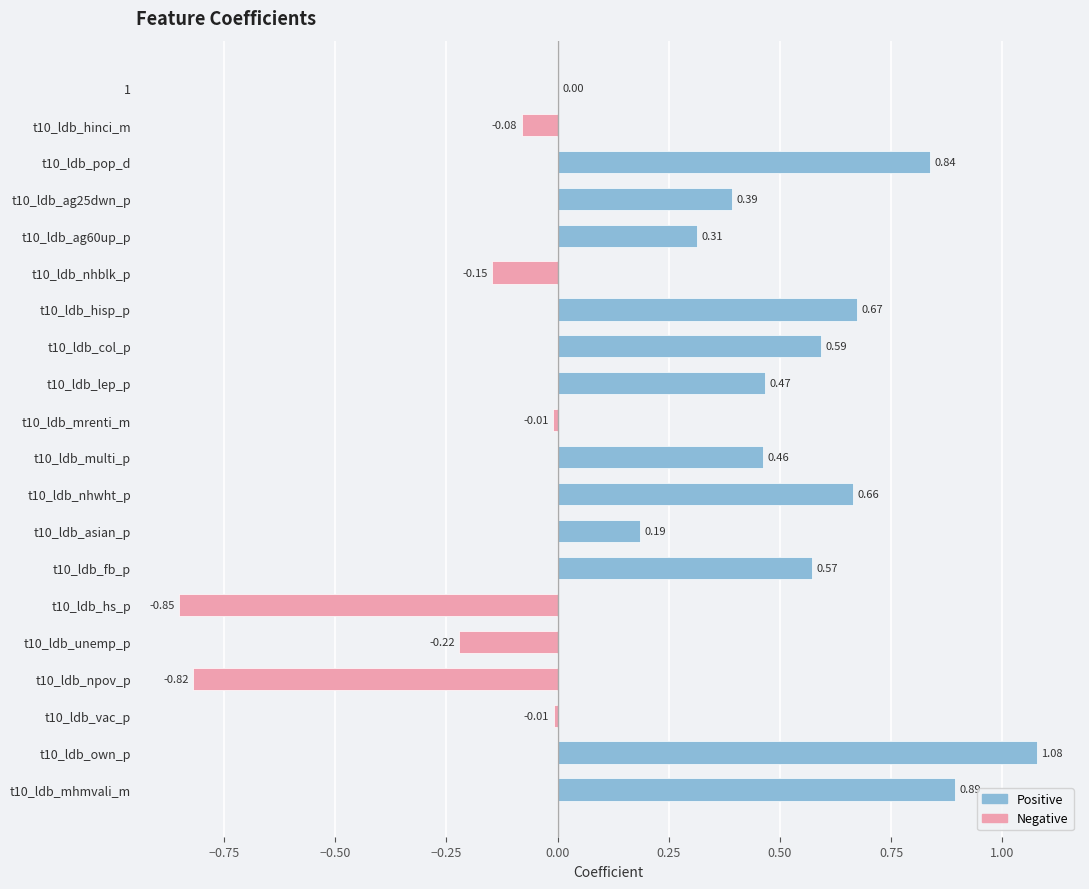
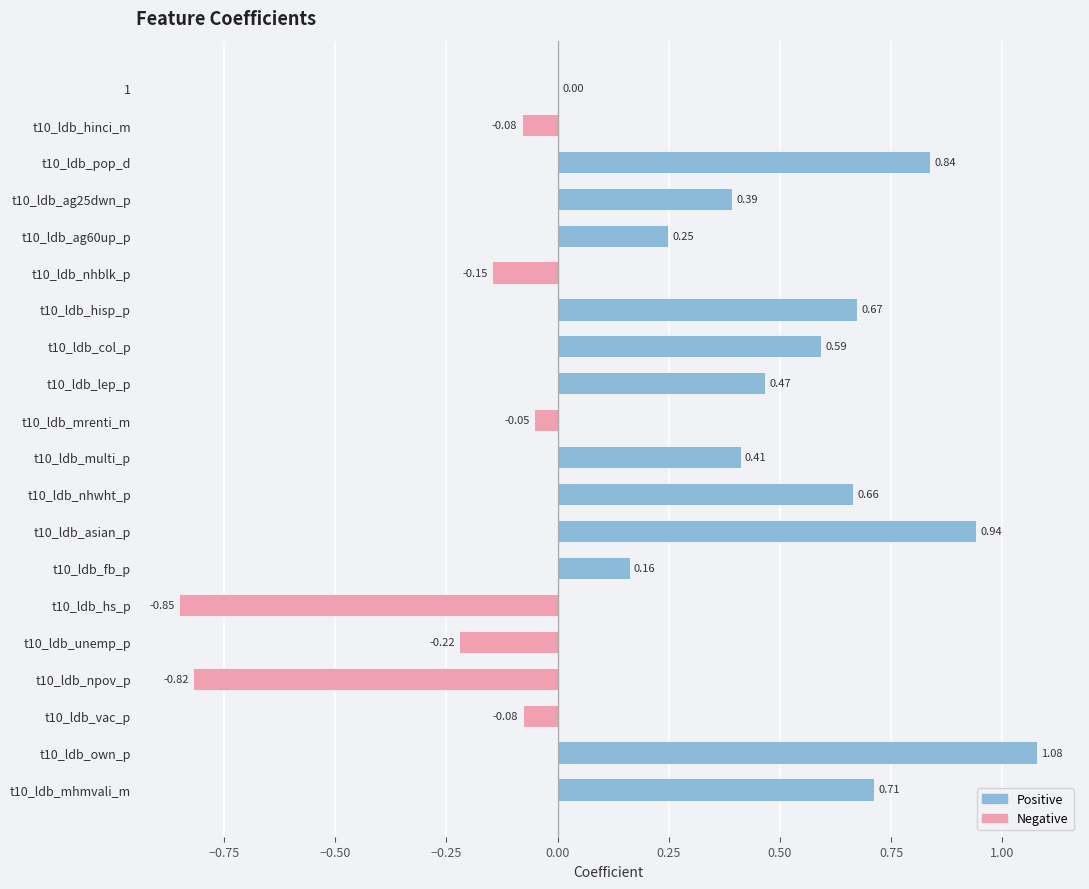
t10_ldb_ag60up_p: 0.31 -> 0.25
t10_ldb_mrenti_m: -0.01 -> -0.05
t10_ldb_multi_p: 0.46 -> 0.41
t10_ldb_asian_p: 0.19 -> 0.94
t10_ldb_fb_p: 0.57 -> 0.16
t10_ldb_vac_p: -0.01 -> -0.08
t10_ldb_mhmvali_m: 0.89 -> 0.71
